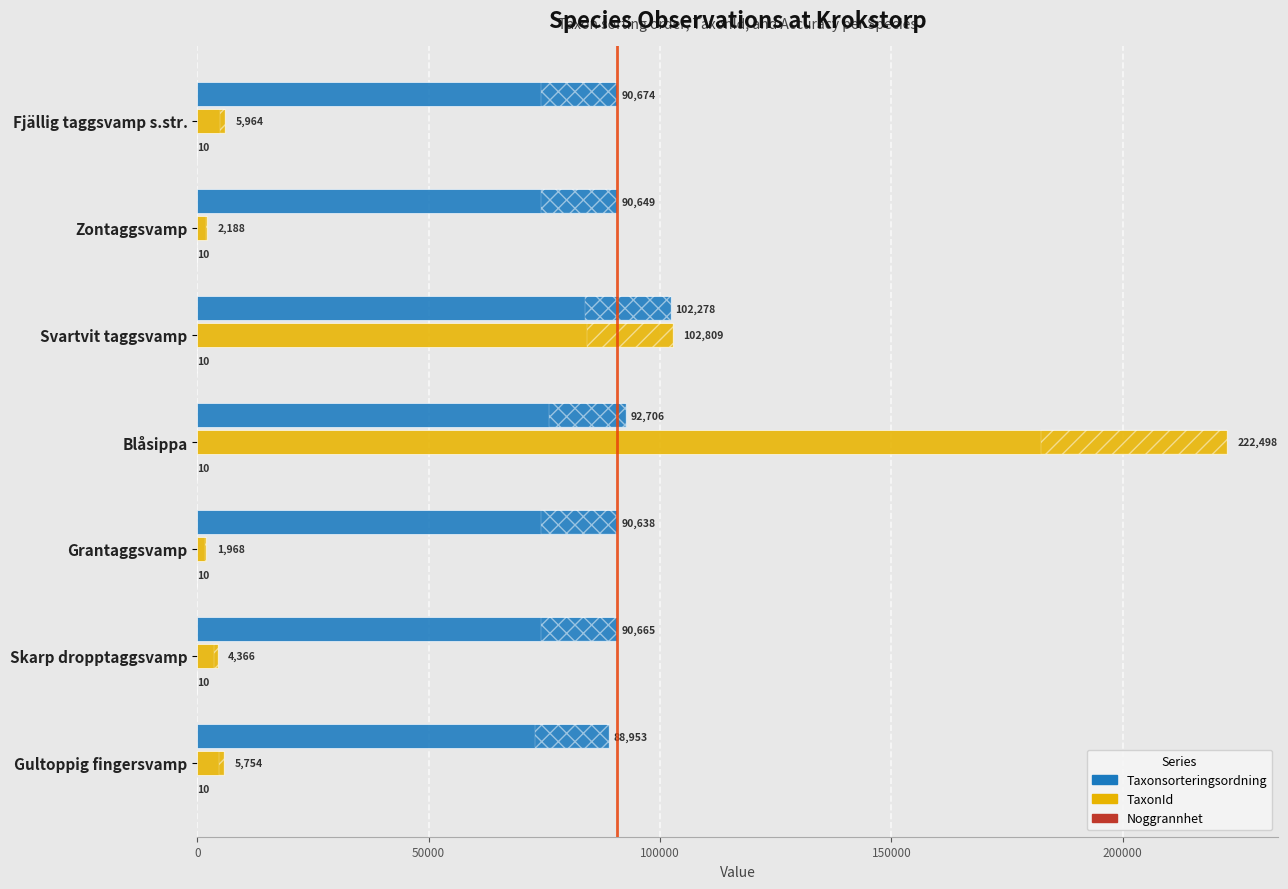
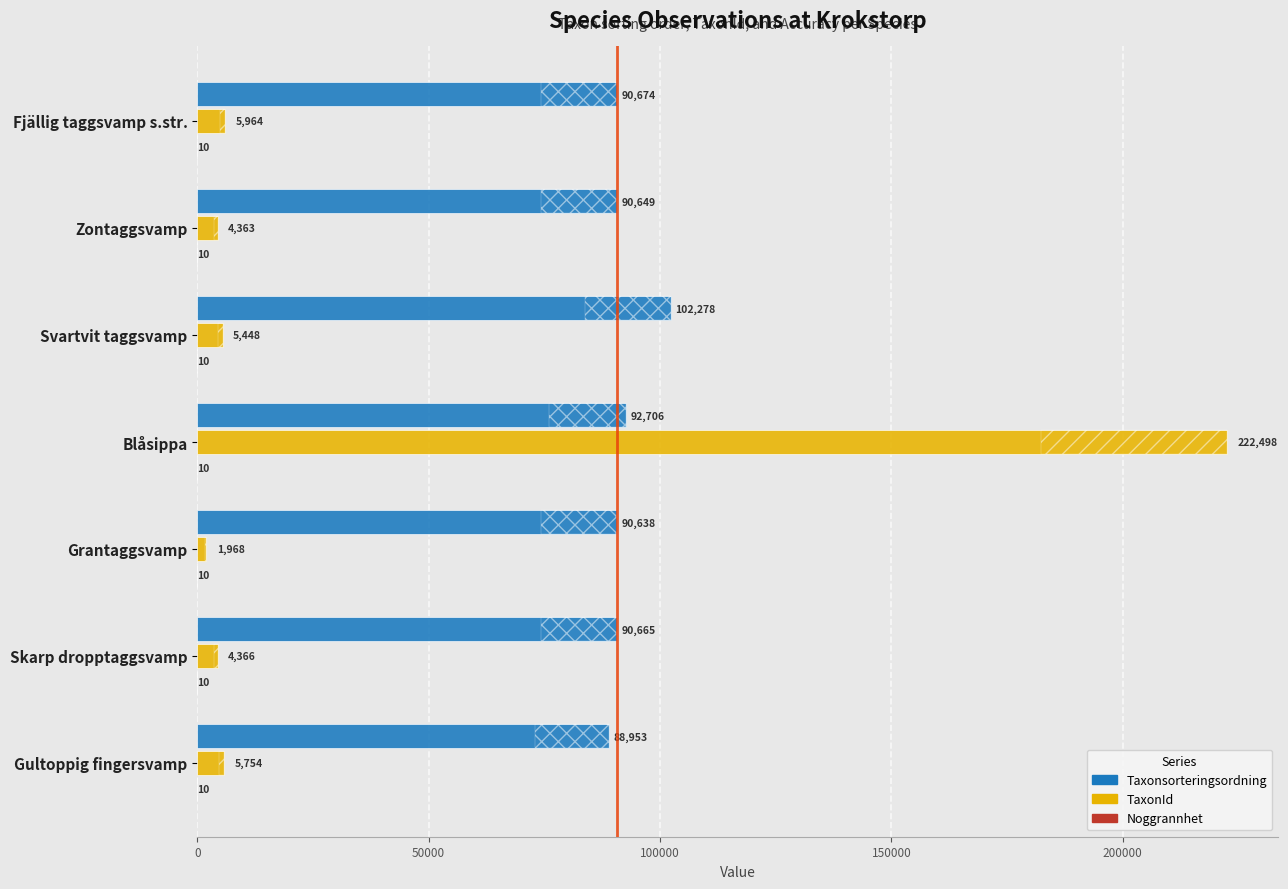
TaxonId, Zontaggsvamp: 2,188 -> 4,363
TaxonId, Svartvit taggsvamp: 102,809 -> 5,448
